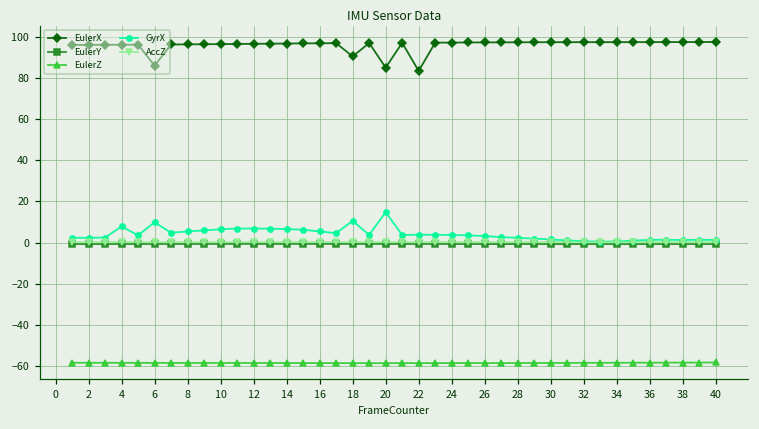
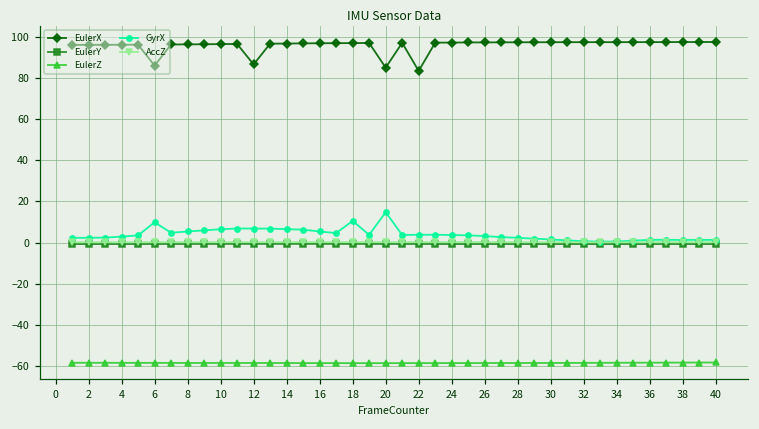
GyrX, 4: 8 -> 3
EulerX, 12: 97 -> 87
EulerX, 18: 91 -> 97
